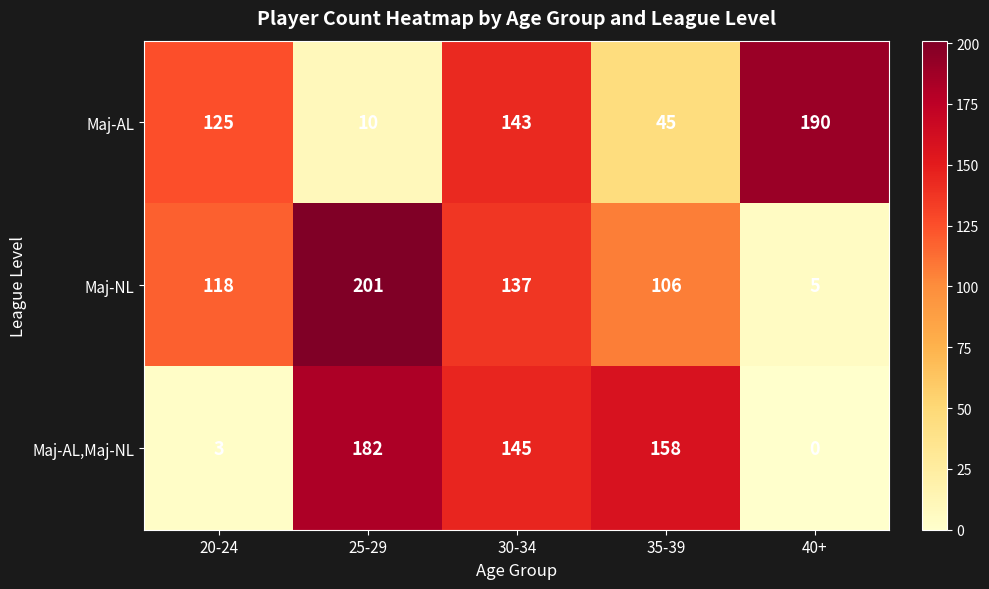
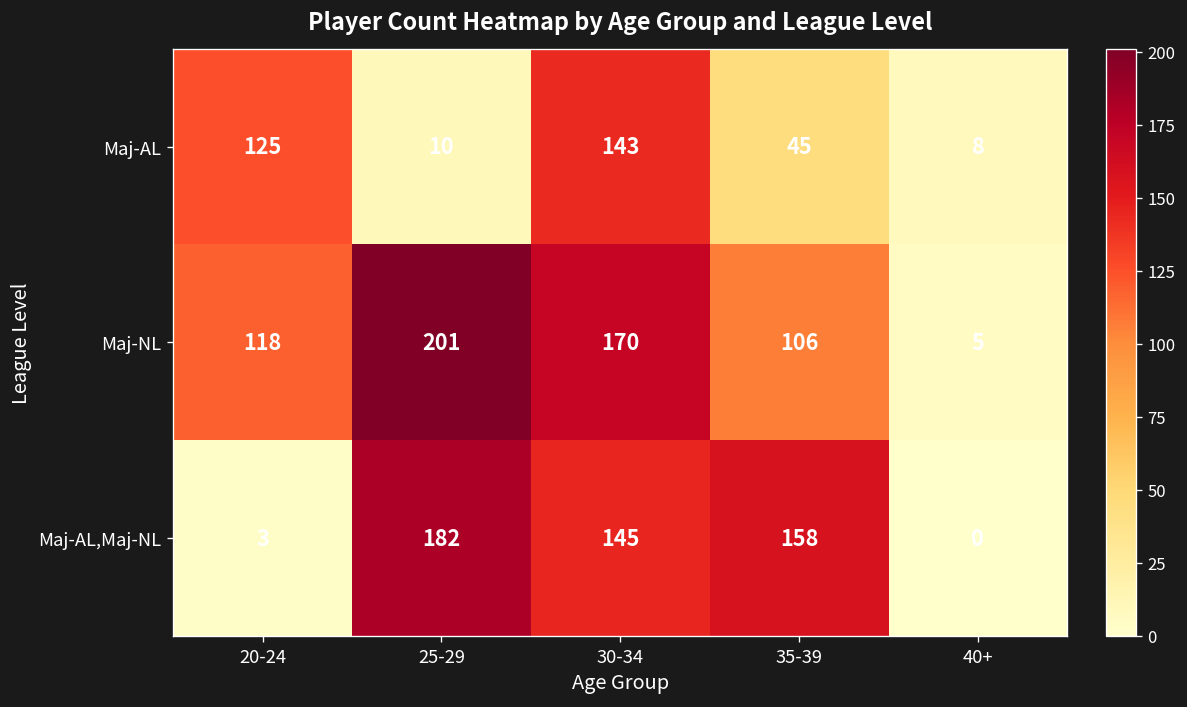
Maj-AL, 40+: 190 -> 8
Maj-NL, 30-34: 137 -> 170
